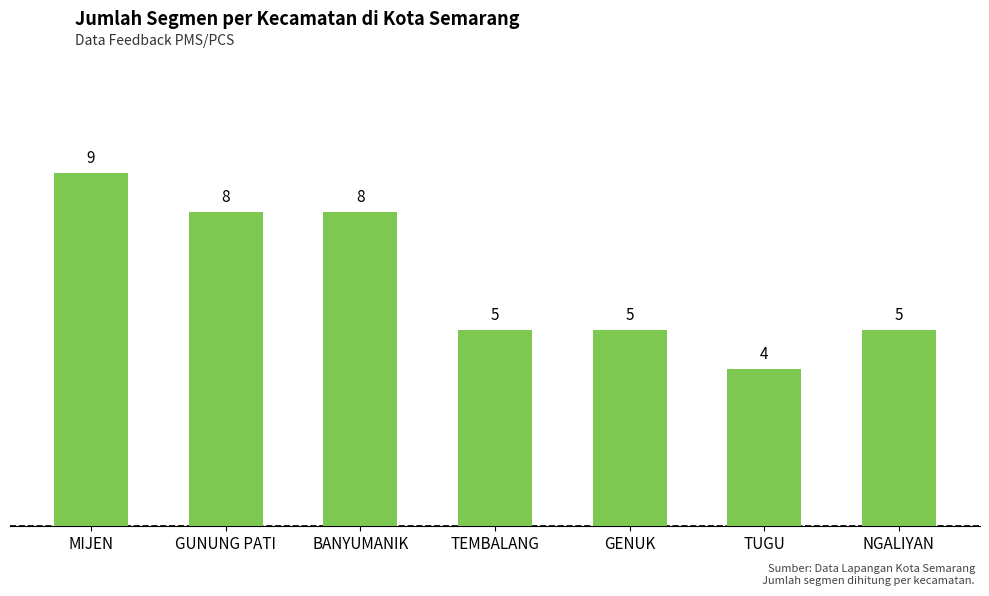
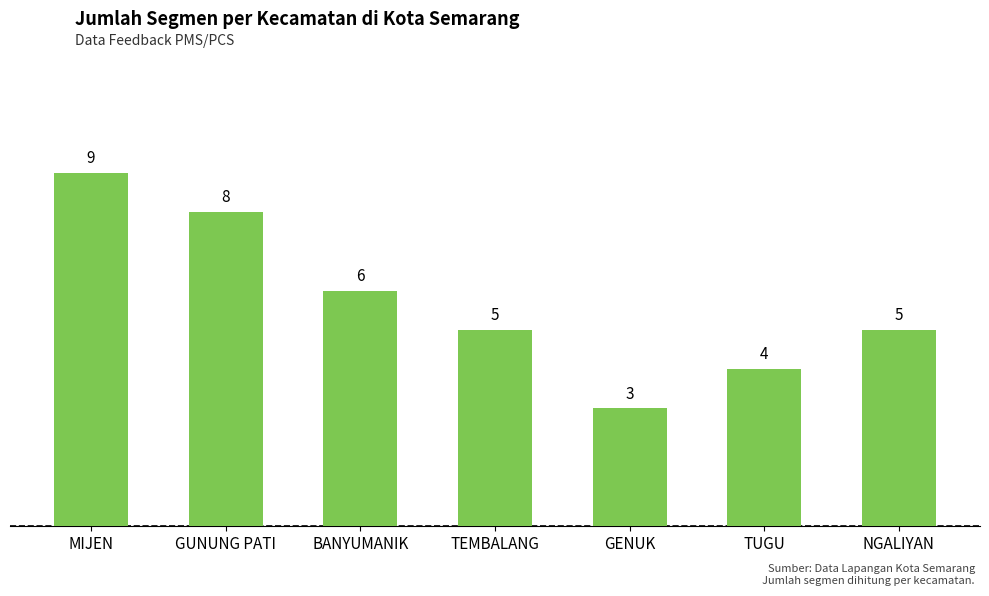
BANYUMANIK: 8 -> 6
GENUK: 5 -> 3
